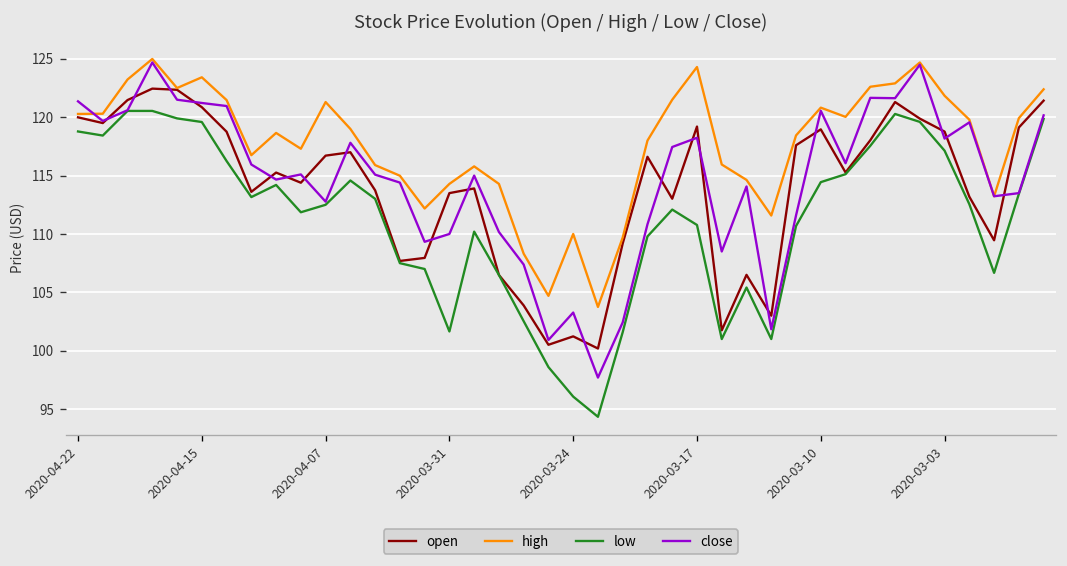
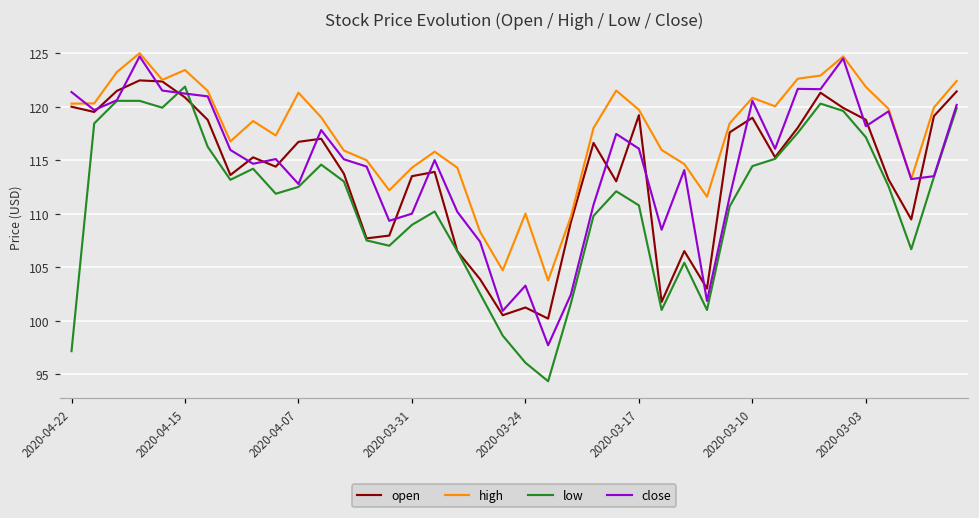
low, 2020-04-22: 119 -> 97
low, 2020-04-15: 120 -> 122
low, 2020-03-31: 102 -> 109
high, 2020-03-17: 124 -> 120
close, 2020-03-17: 118 -> 116
